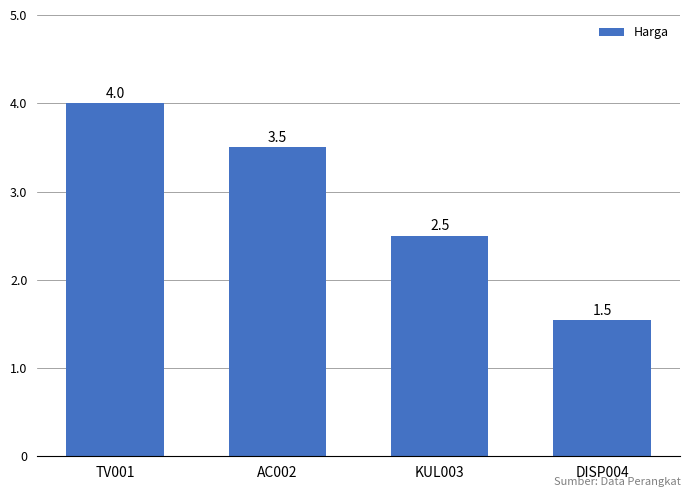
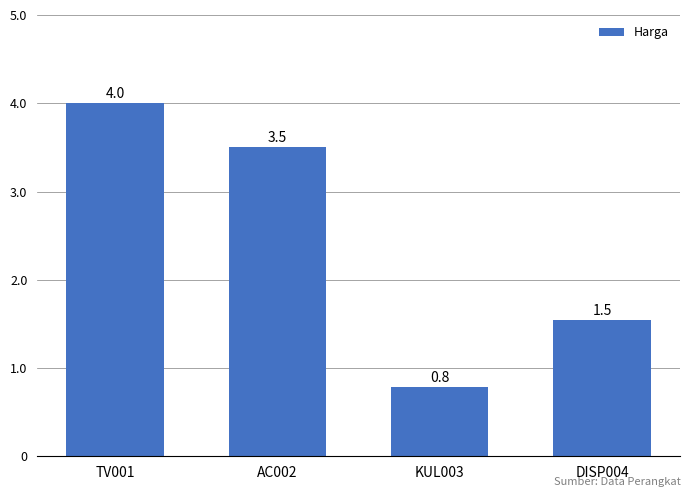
KUL003: 2.5 -> 0.8
